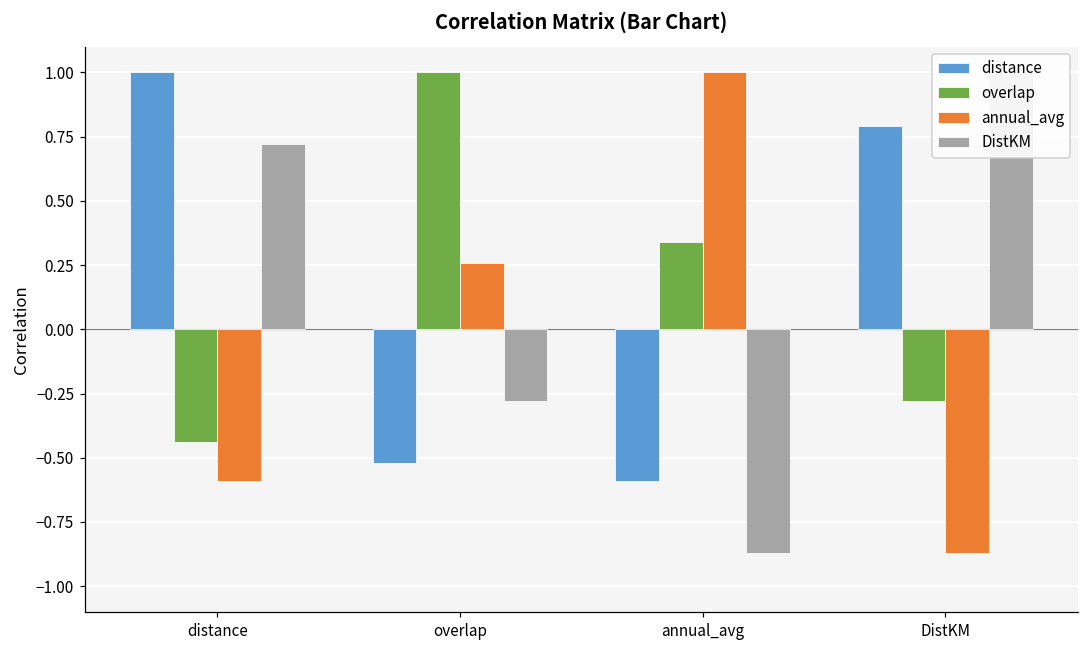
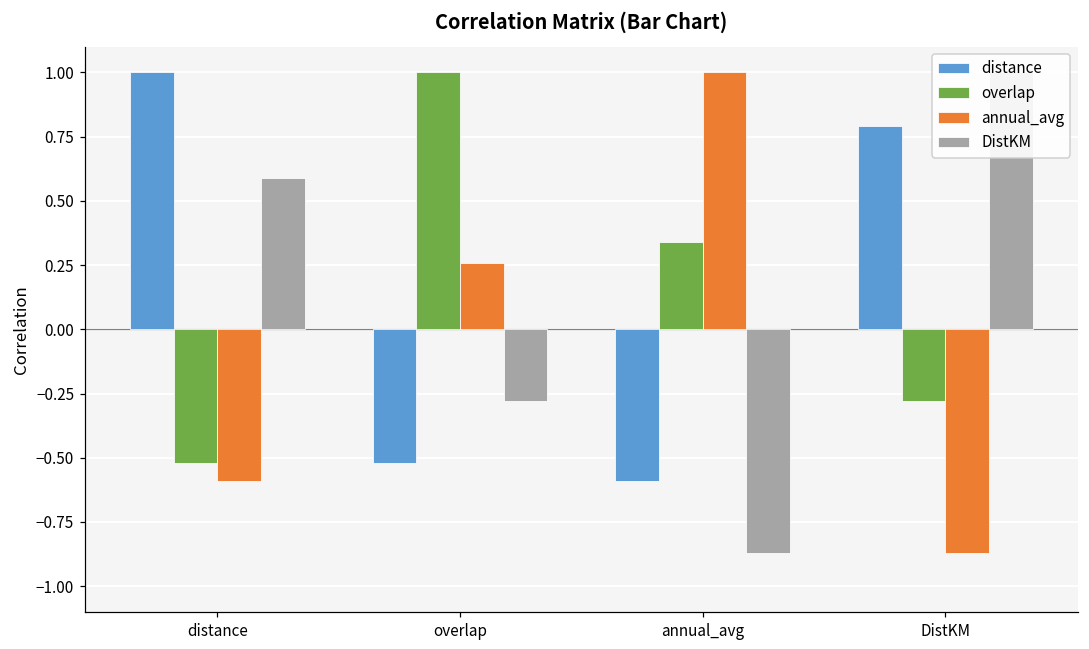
overlap, distance: -0.44 -> -0.52
DistKM, distance: 0.72 -> 0.59
